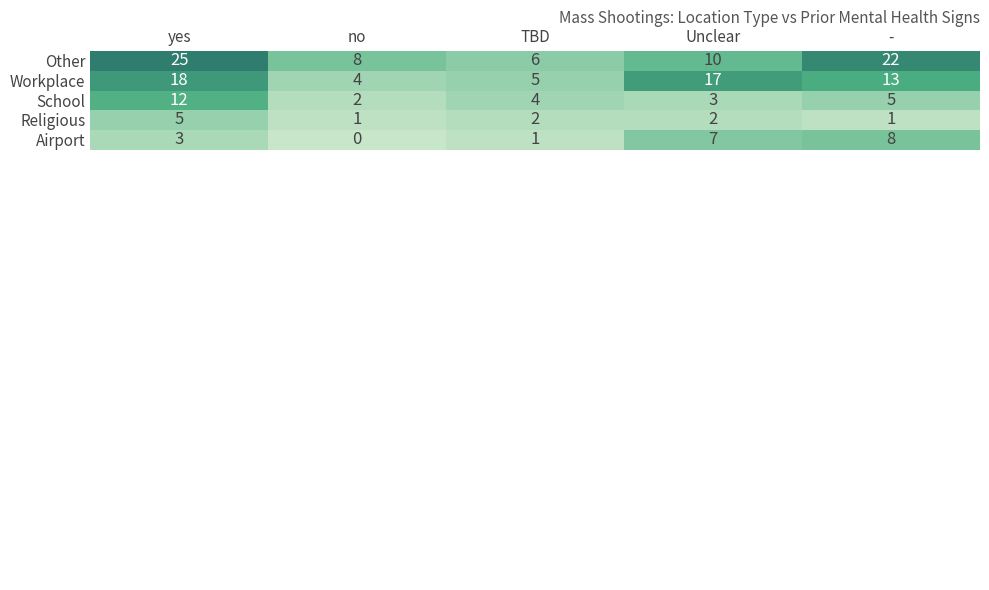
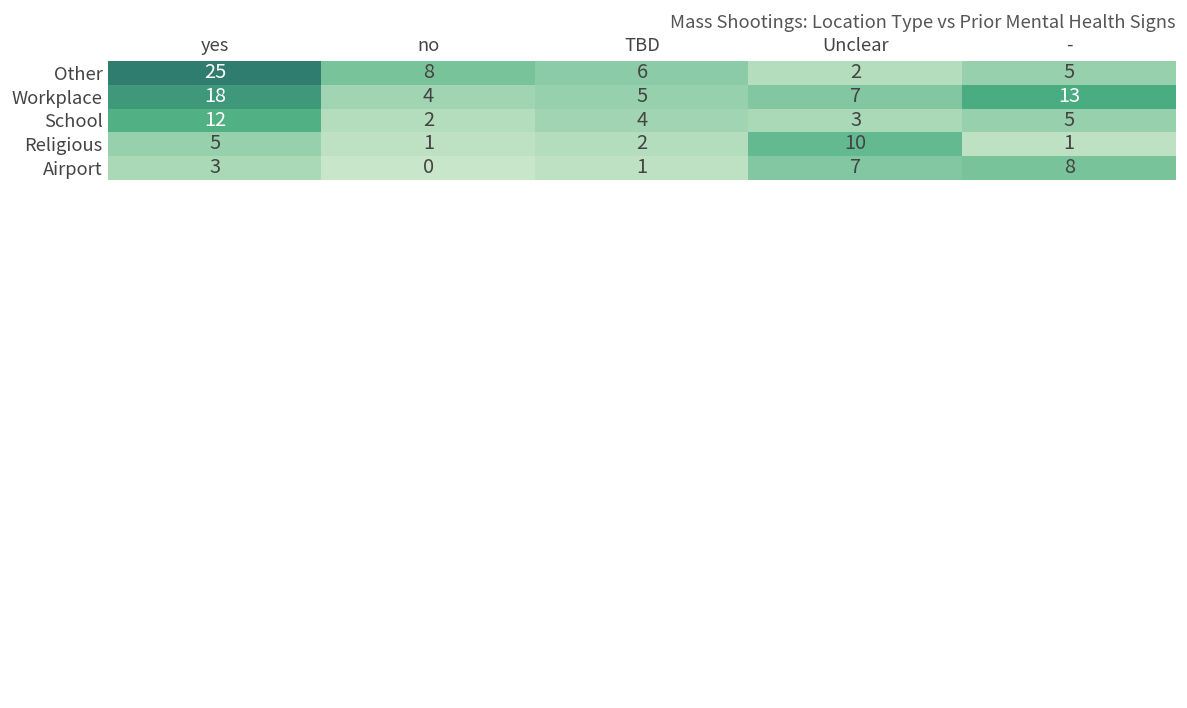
Other, Unclear: 10 -> 2
Other, -: 22 -> 5
Workplace, Unclear: 17 -> 7
Religious, Unclear: 2 -> 10
